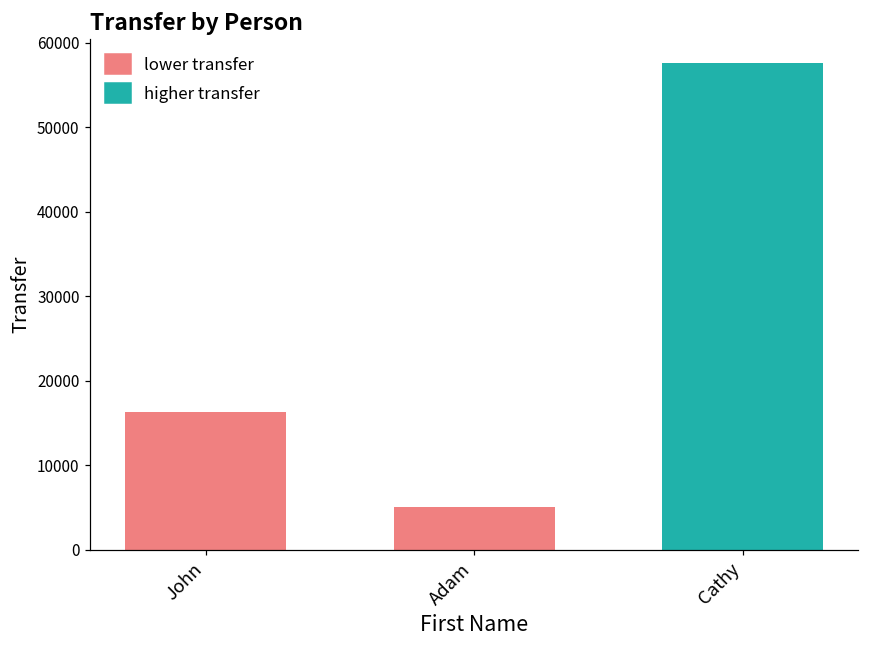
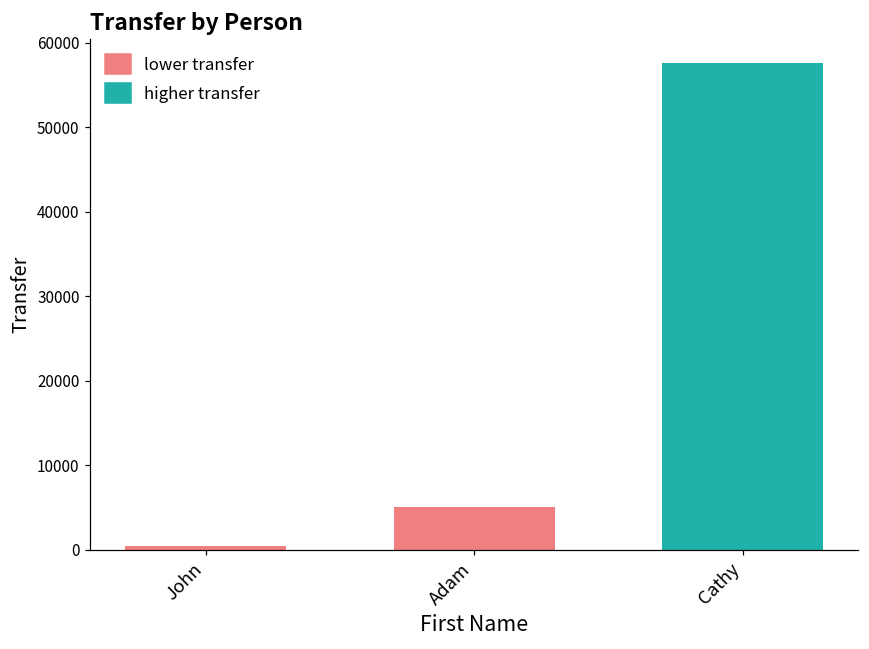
John: 16000 -> 0
